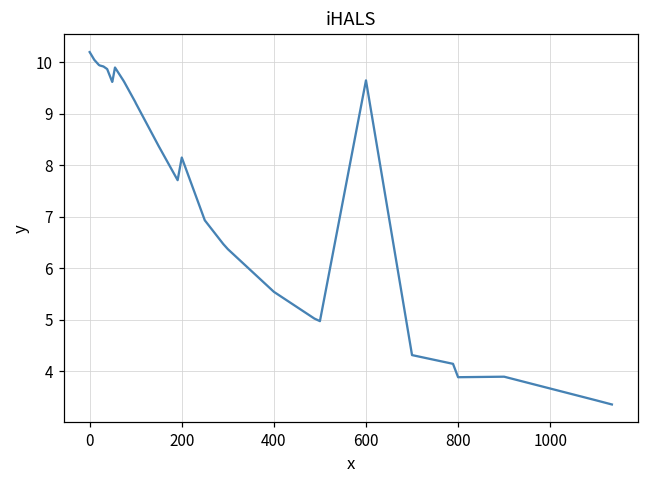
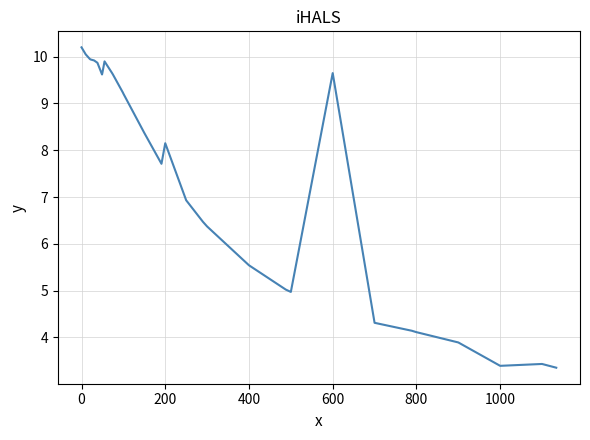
800: 3.9 -> 4.1
1000: 3.7 -> 3.4
